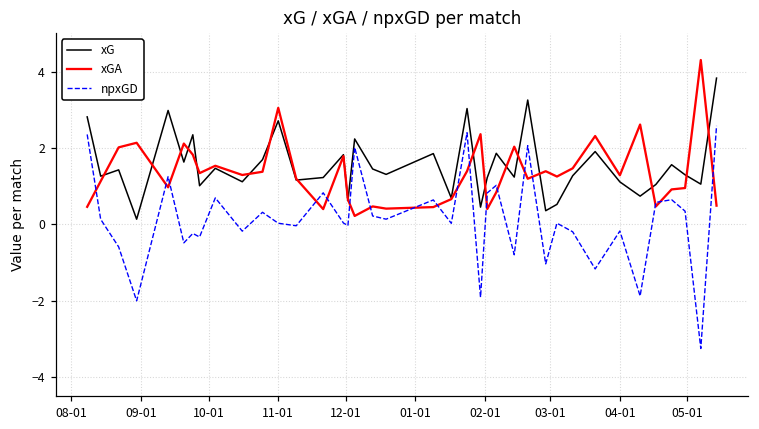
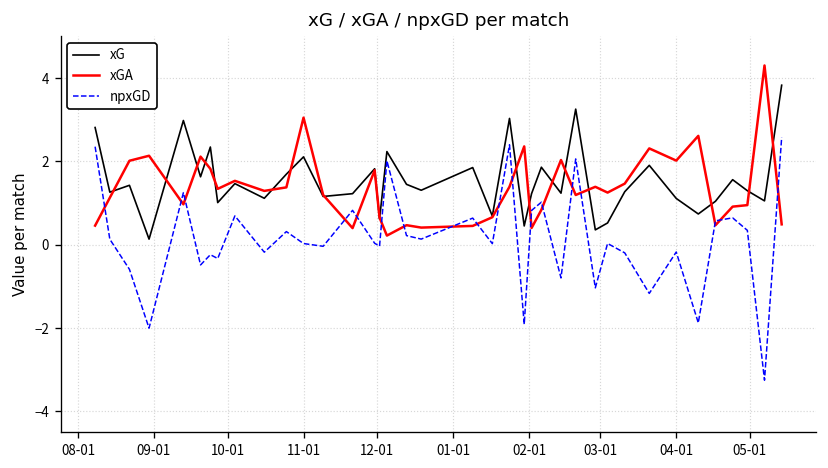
xG, 11-01: 2.7 -> 2.1
xGA, 04-01: 1.3 -> 2.0
